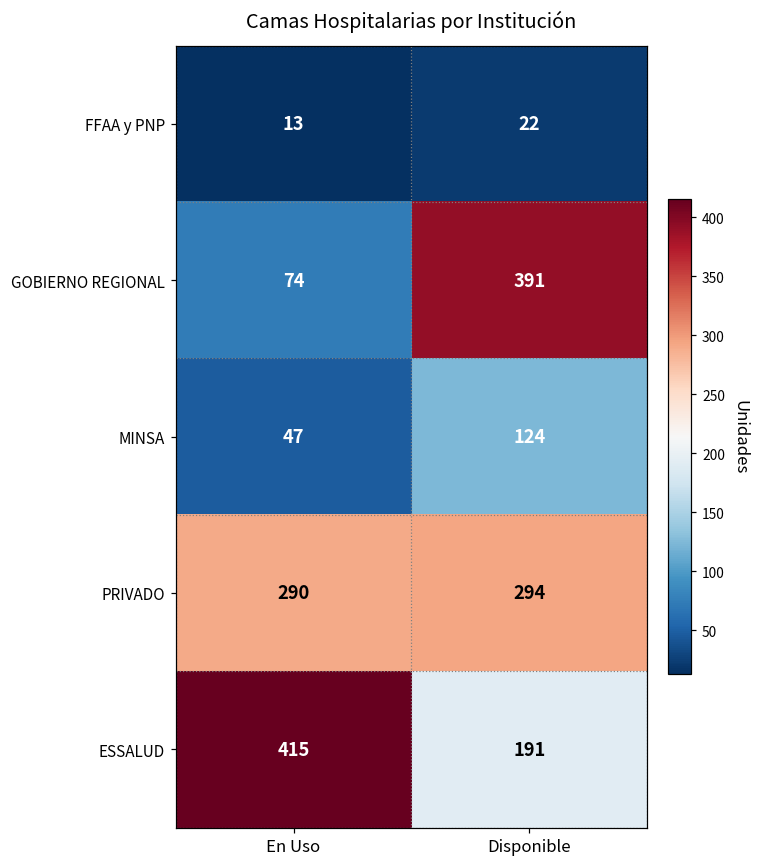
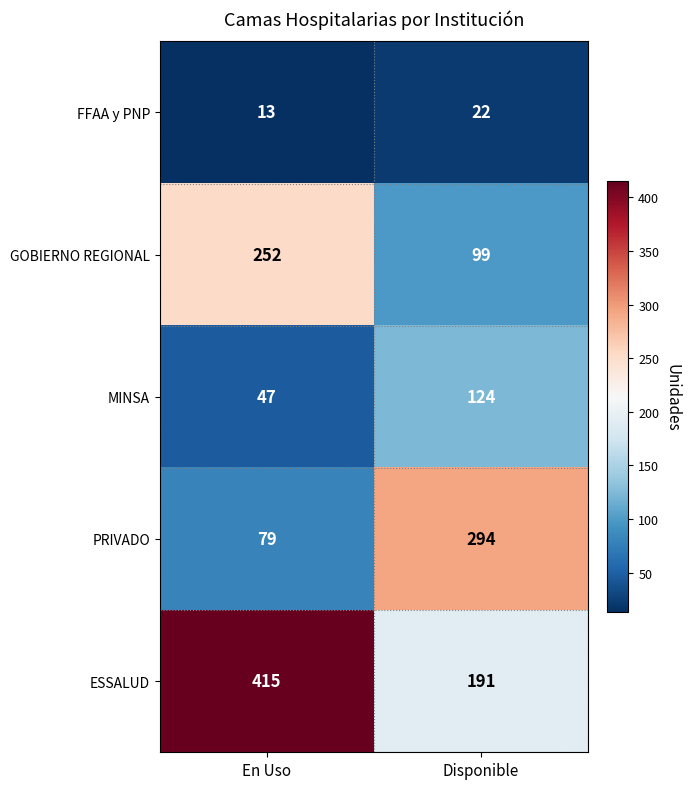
GOBIERNO REGIONAL, En Uso: 74 -> 252
GOBIERNO REGIONAL, Disponible: 391 -> 99
PRIVADO, En Uso: 290 -> 79
